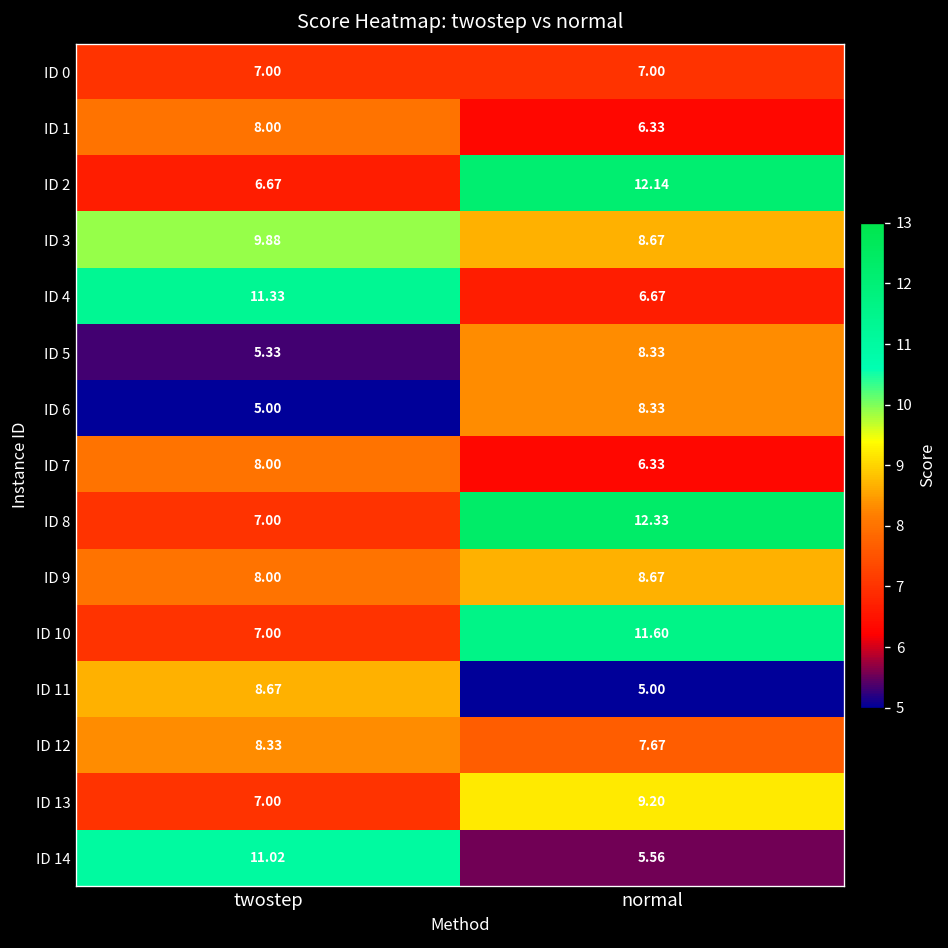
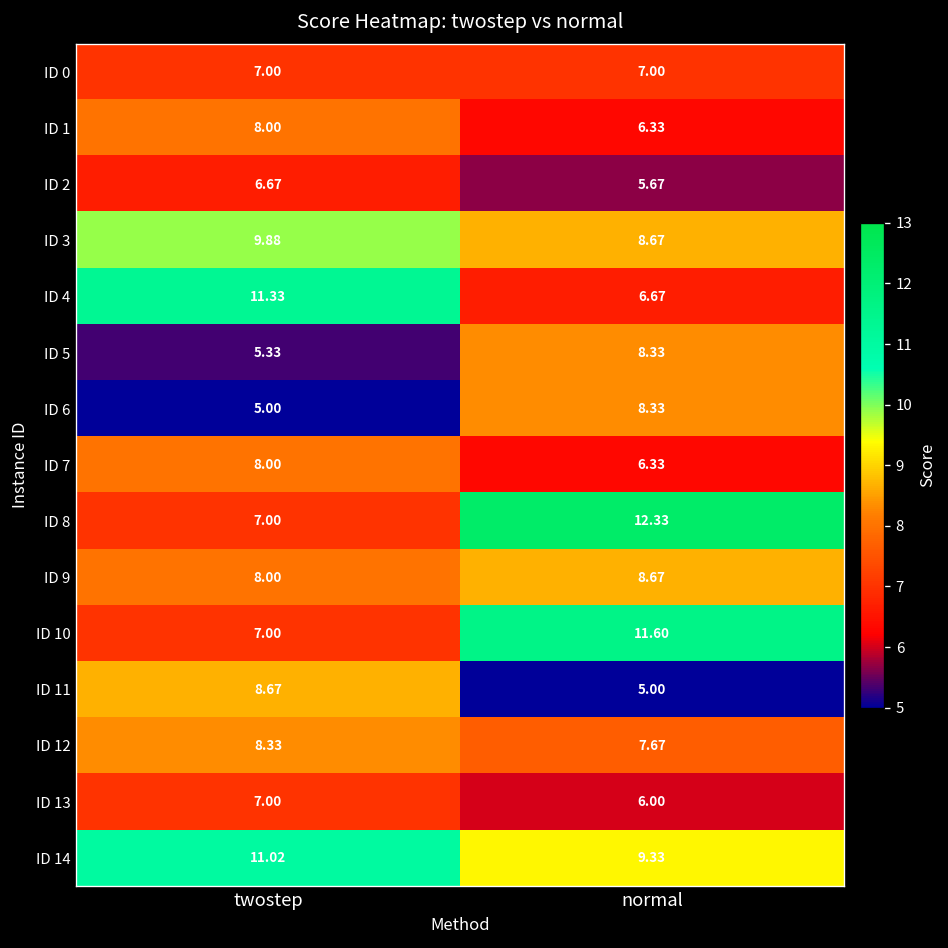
ID 2, normal: 12.14 -> 5.67
ID 13, normal: 9.20 -> 6.00
ID 14, normal: 5.56 -> 9.33
